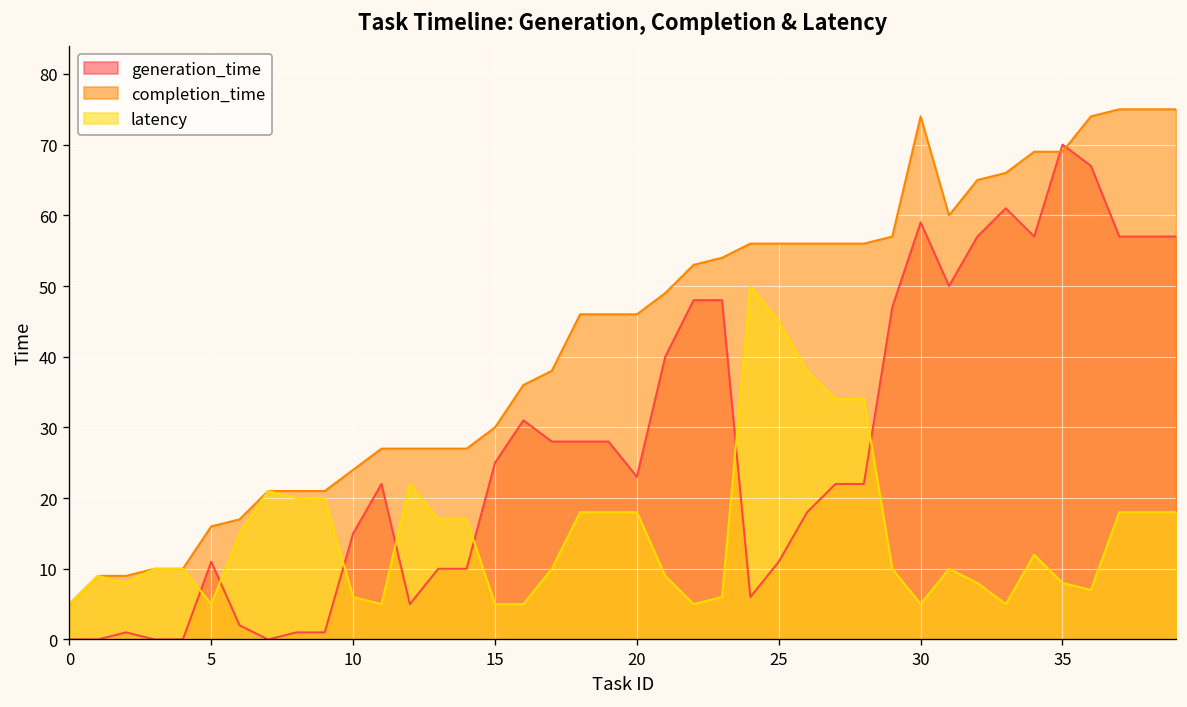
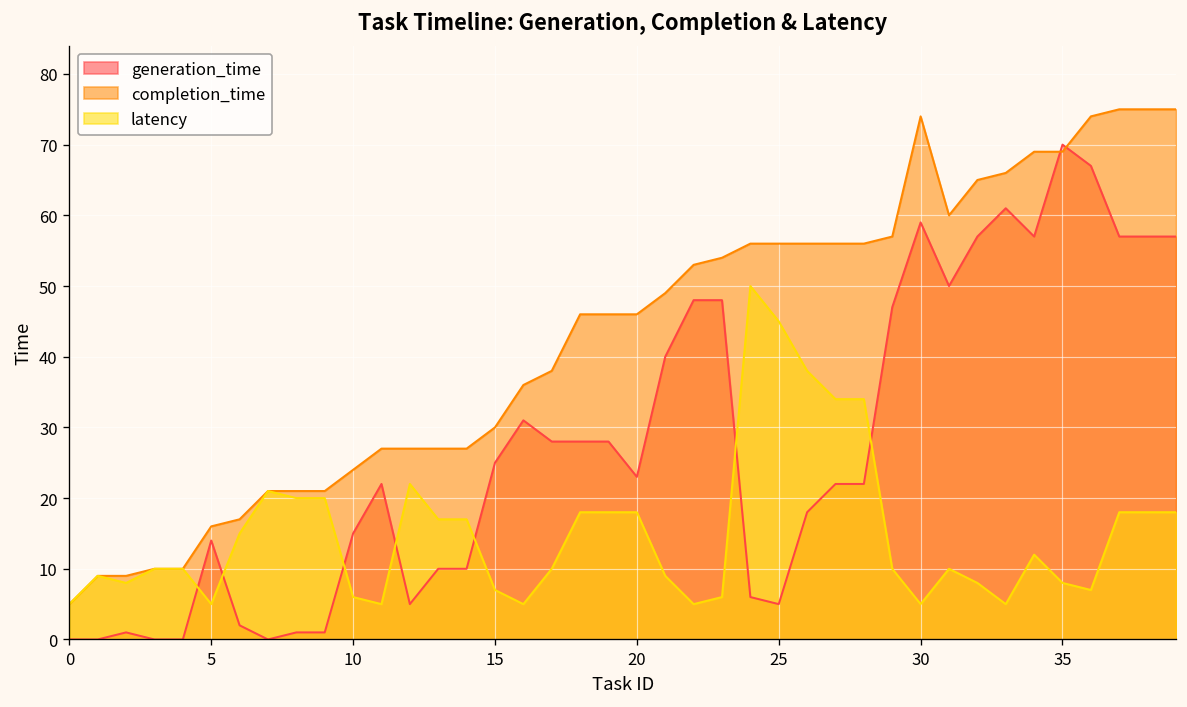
generation_time, 5: 11 -> 14
latency, 15: 5 -> 7
generation_time, 25: 11 -> 5
